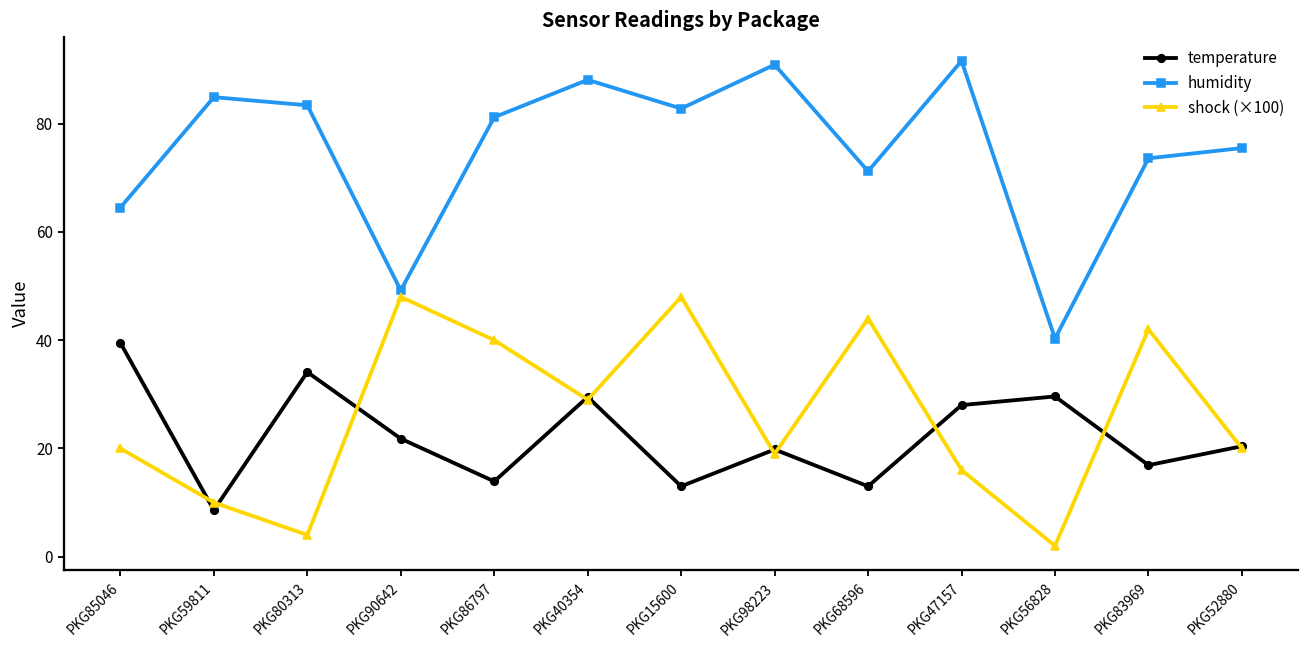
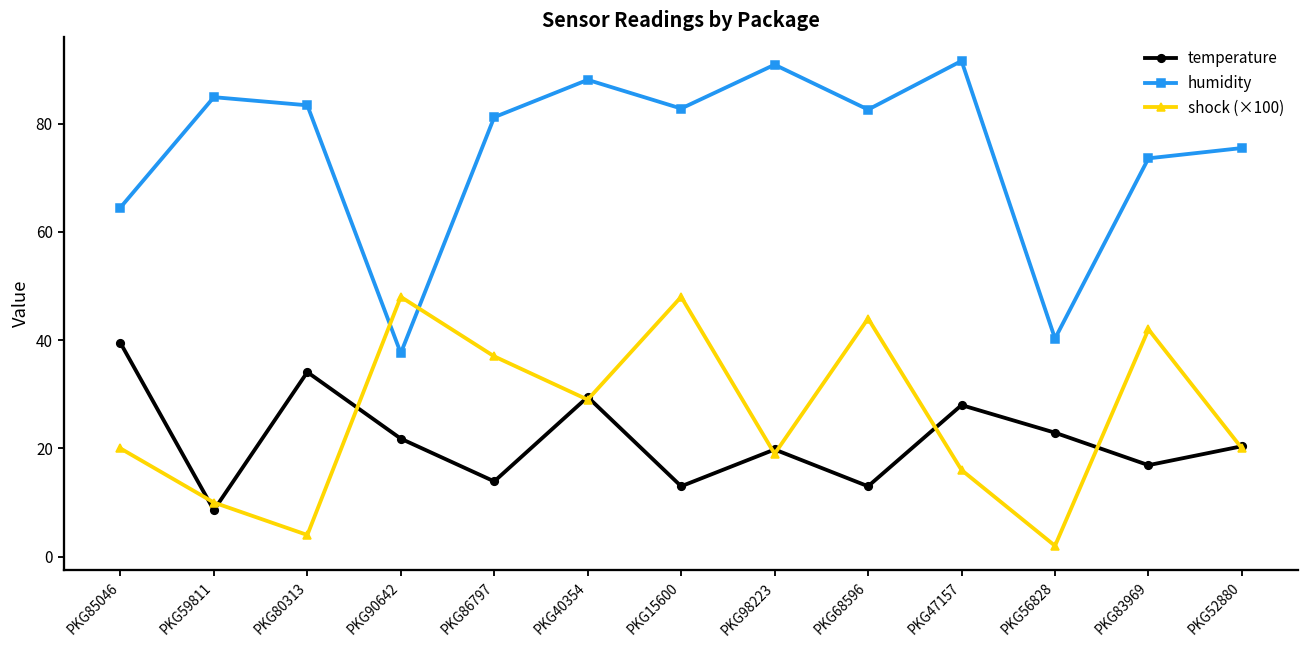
humidity, PKG90642: 49 -> 38
shock (×100), PKG86797: 40 -> 37
humidity, PKG68596: 71 -> 83
temperature, PKG56828: 30 -> 23
